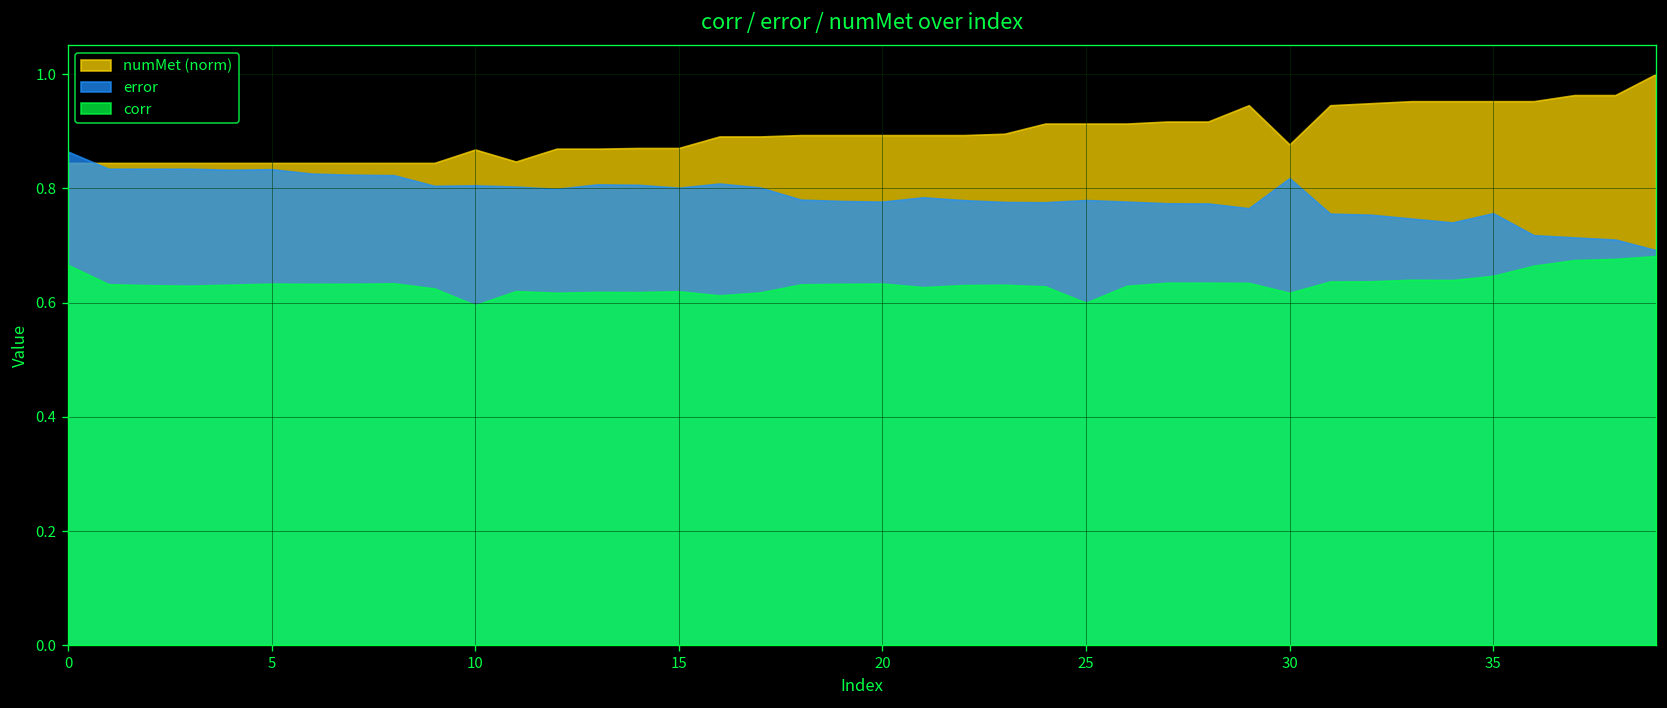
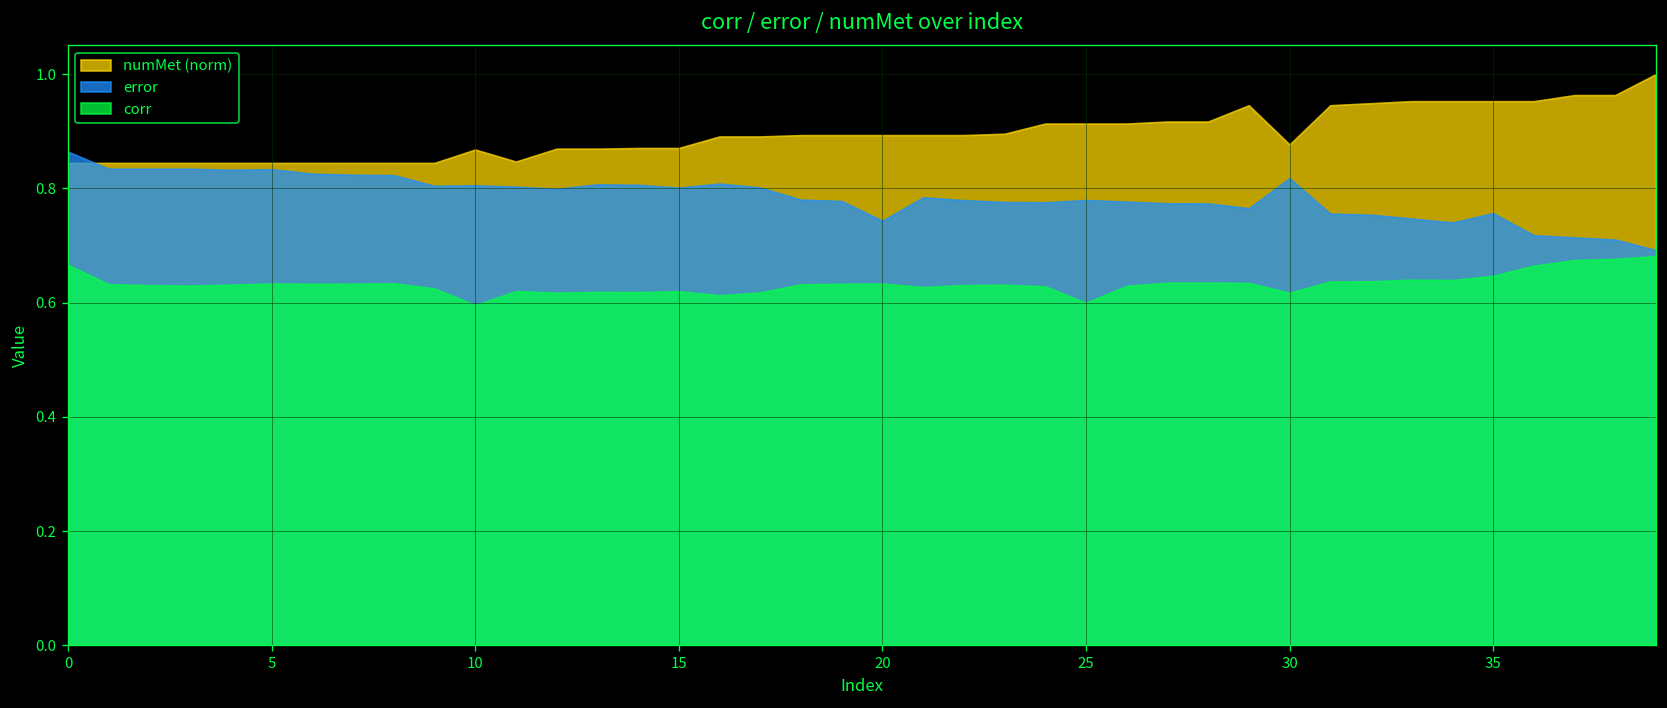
error, 20: 0.78 -> 0.74
